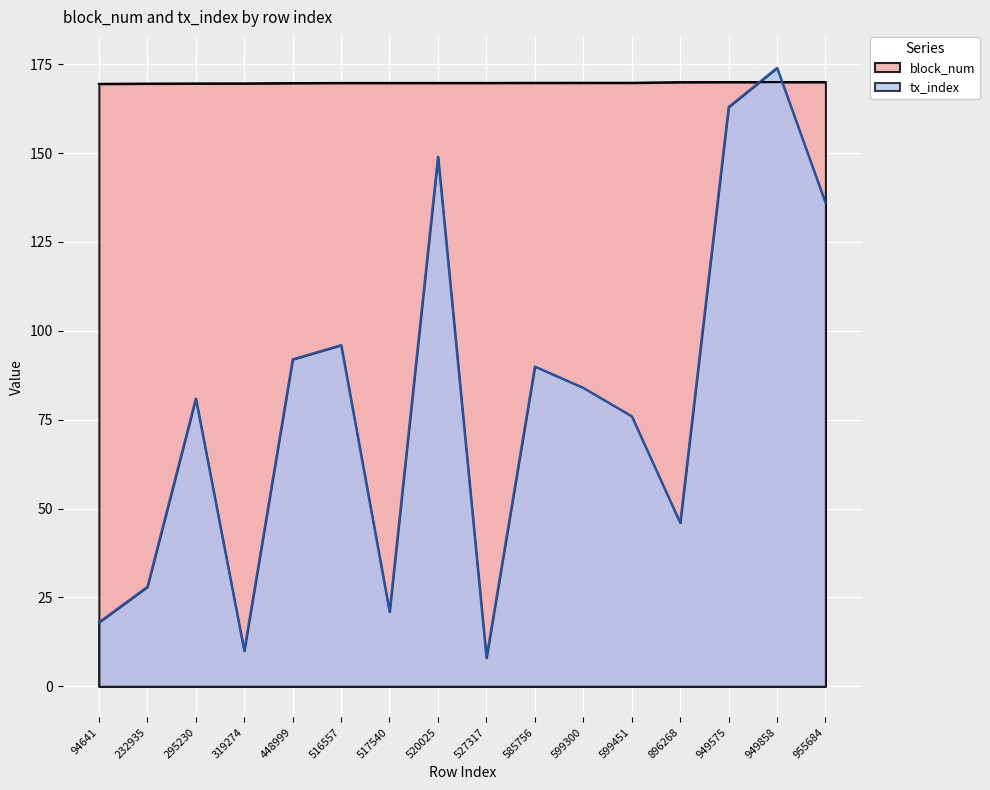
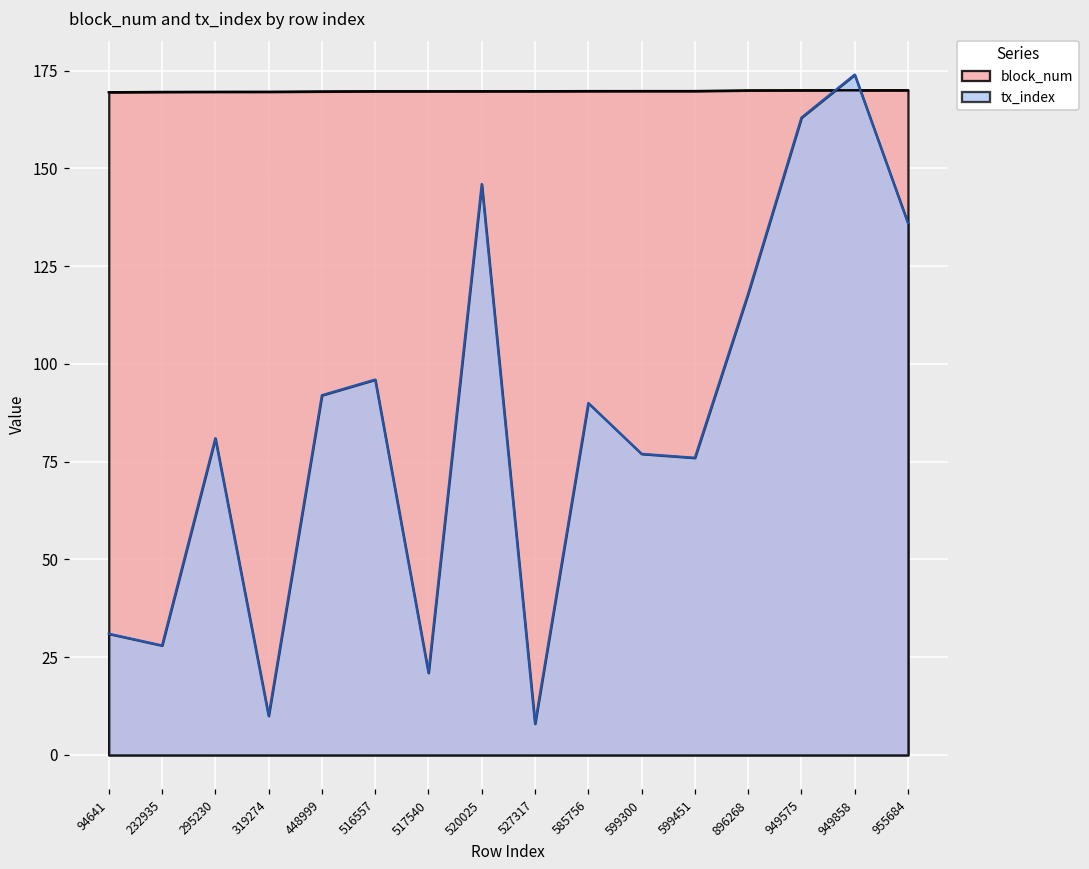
tx_index, 94641: 18 -> 31
tx_index, 520025: 149 -> 146
tx_index, 599300: 84 -> 77
tx_index, 896268: 46 -> 118
